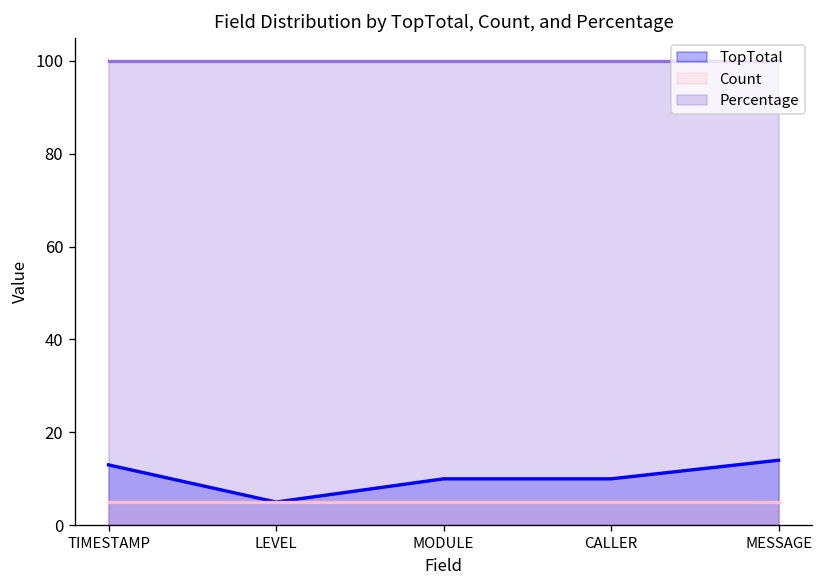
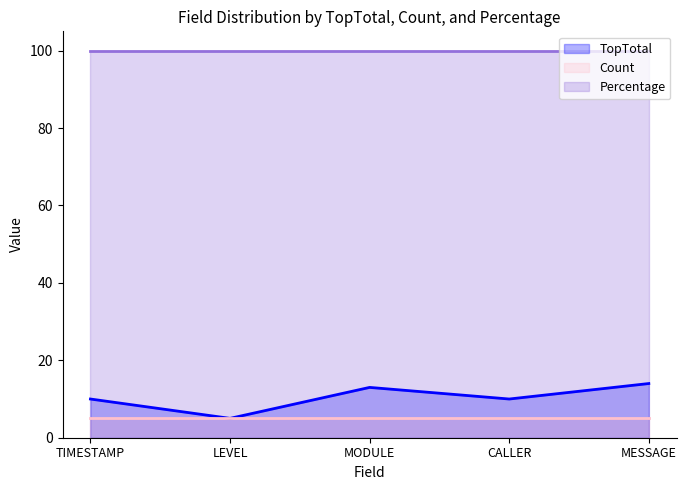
TopTotal, TIMESTAMP: 13 -> 10
TopTotal, MODULE: 10 -> 13
